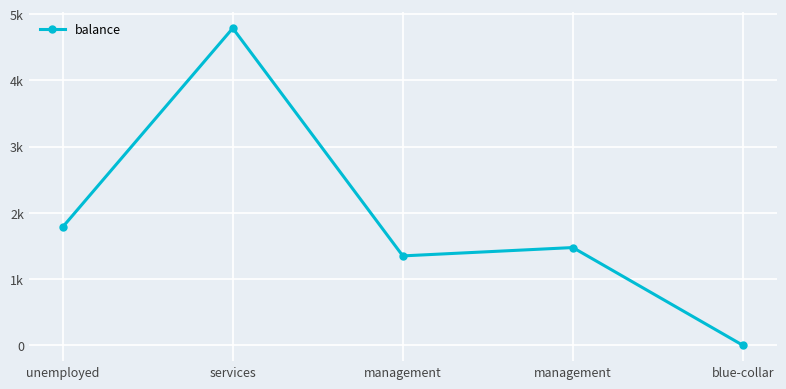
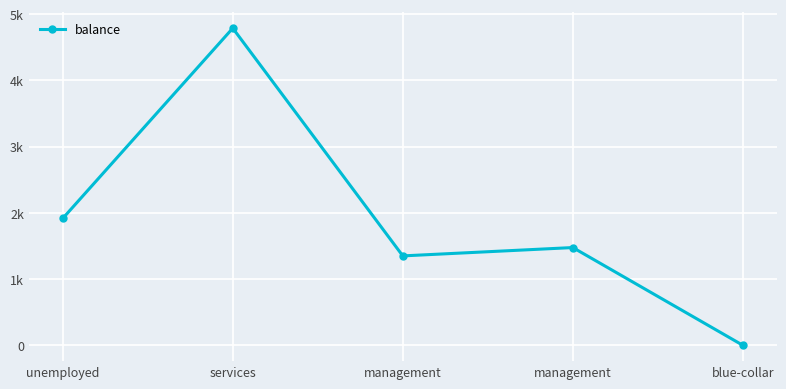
unemployed: 1800 -> 1900
